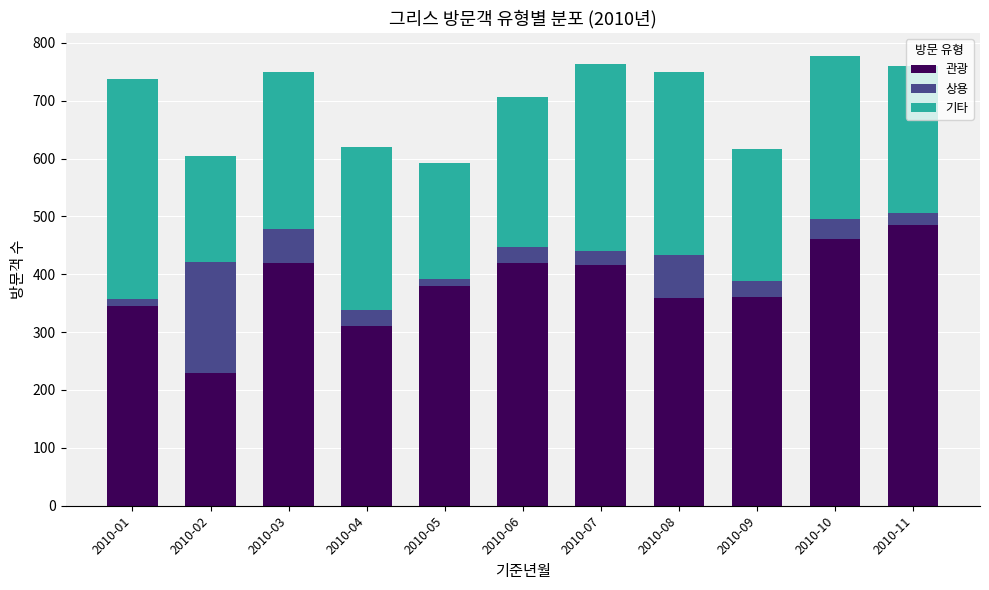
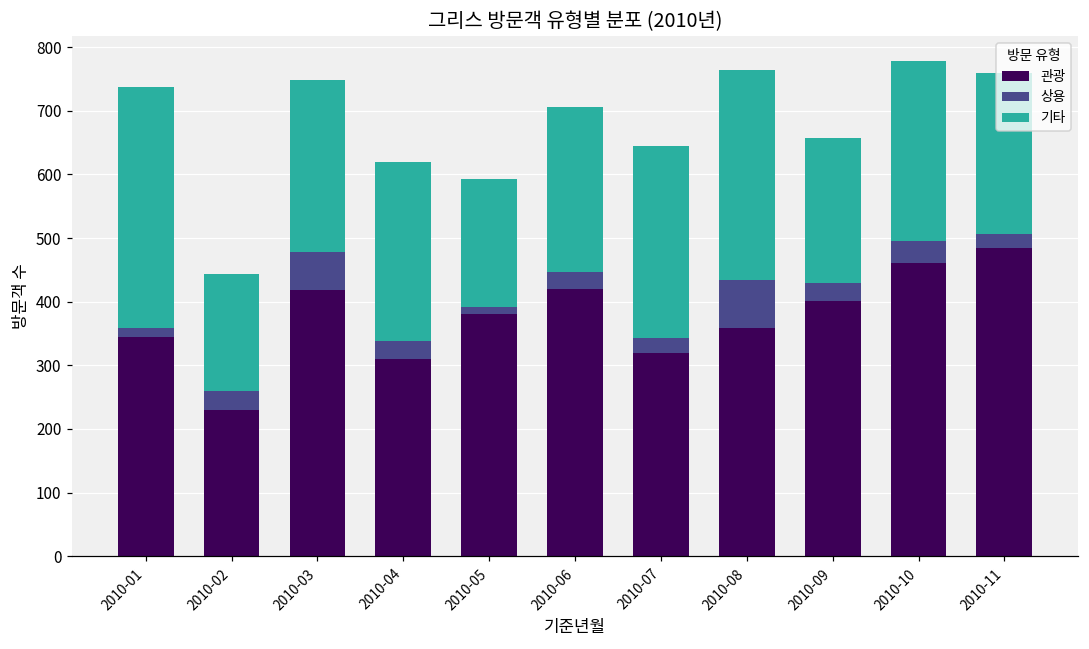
상용, 2010-02: 190 -> 30
관광, 2010-07: 420 -> 320
기타, 2010-07: 320 -> 300
기타, 2010-08: 320 -> 330
관광, 2010-09: 360 -> 400
